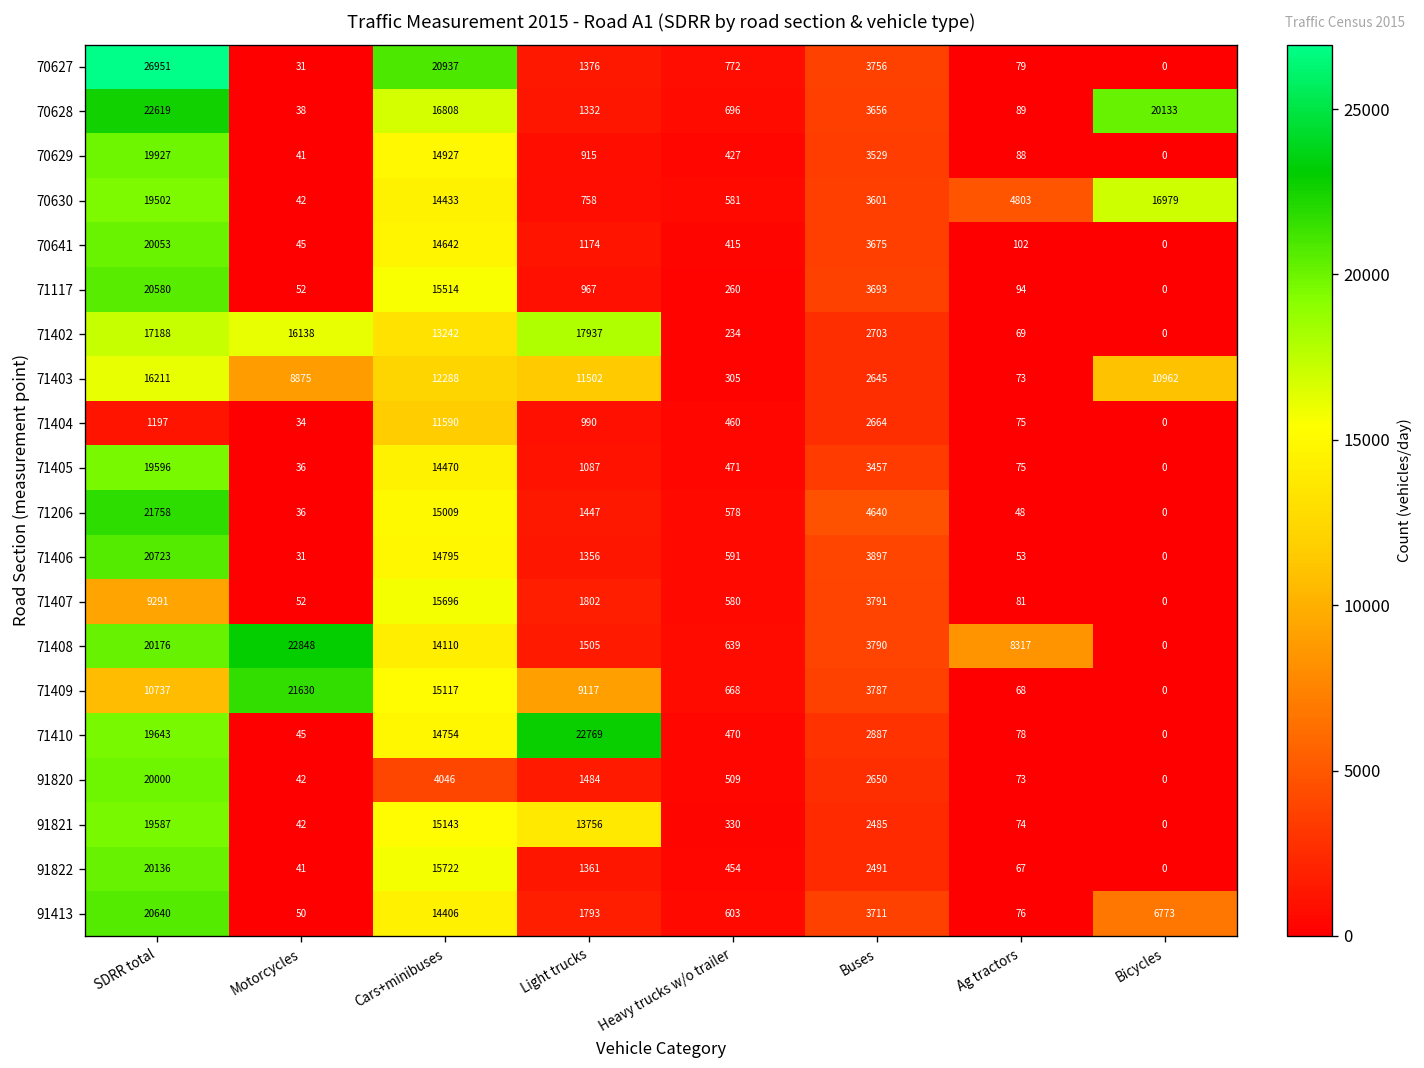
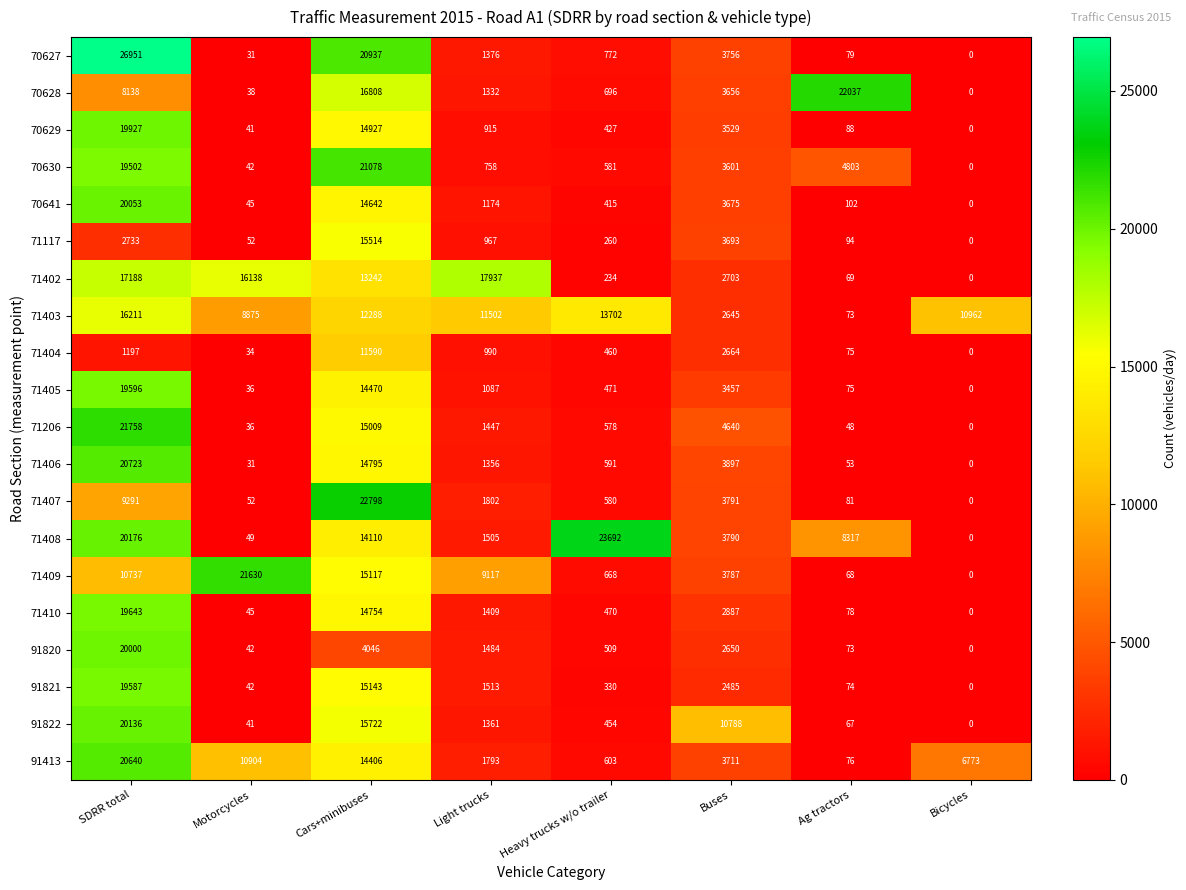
70628, SDRR total: 22619 -> 8138
70628, Ag tractors: 89 -> 22037
70628, Bicycles: 20133 -> 0
70630, Cars+minibuses: 14433 -> 21078
70630, Bicycles: 16979 -> 0
71117, SDRR total: 20580 -> 2733
71403, Heavy trucks w/o trailer: 305 -> 13702
71407, Cars+minibuses: 15696 -> 22798
71408, Motorcycles: 22848 -> 49
71408, Heavy trucks w/o trailer: 639 -> 23692
71410, Light trucks: 22769 -> 1409
91821, Light trucks: 13756 -> 1513
91822, Buses: 2491 -> 10788
91413, Motorcycles: 50 -> 10904
